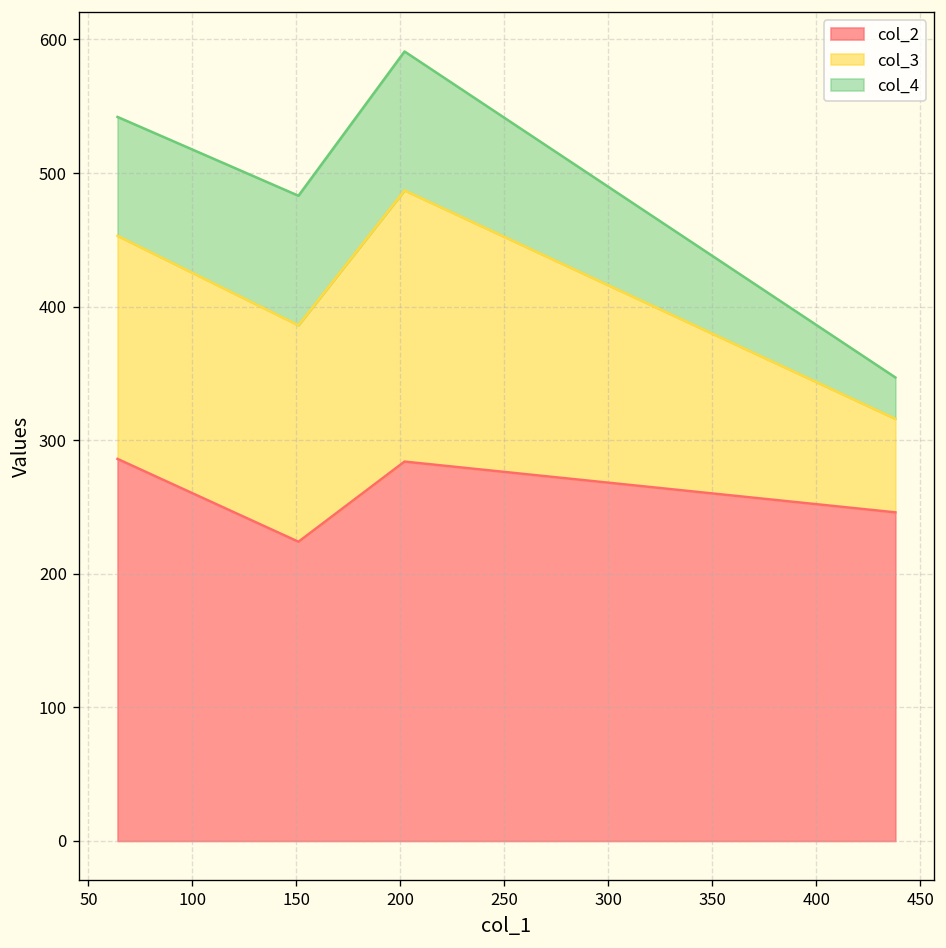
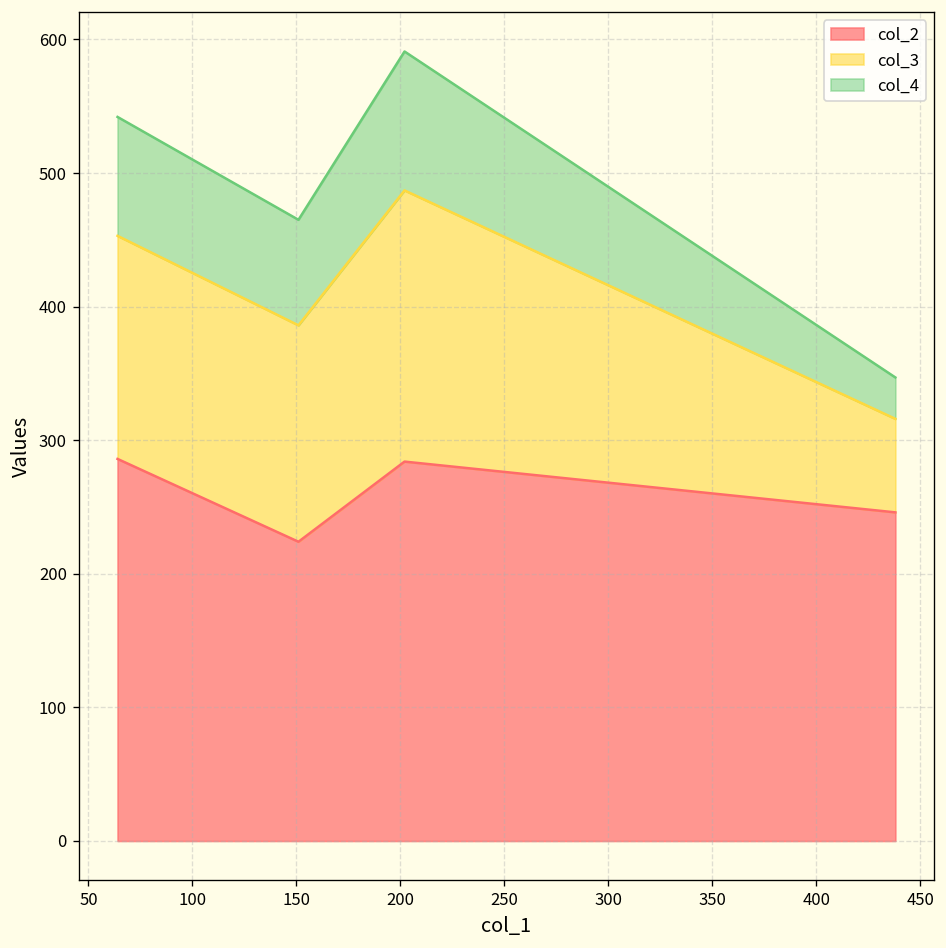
col_4, 150: 97 -> 79
